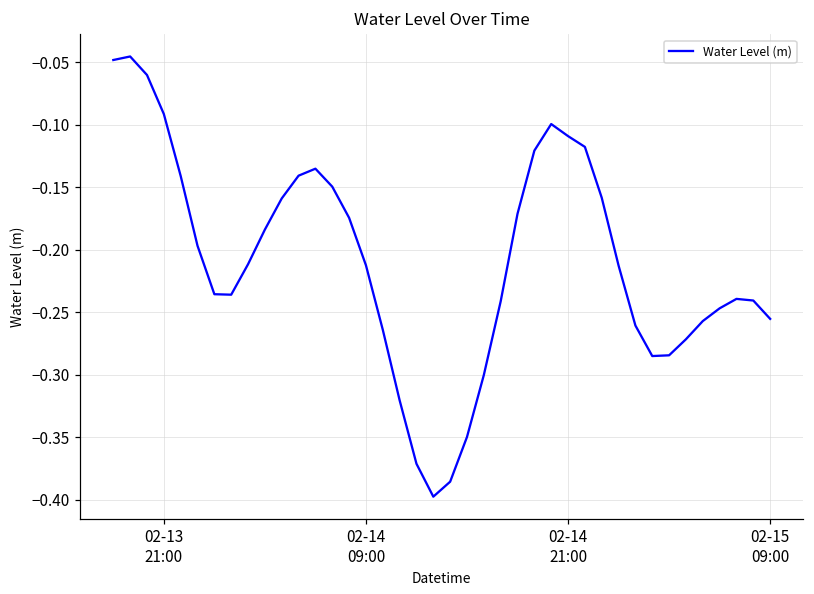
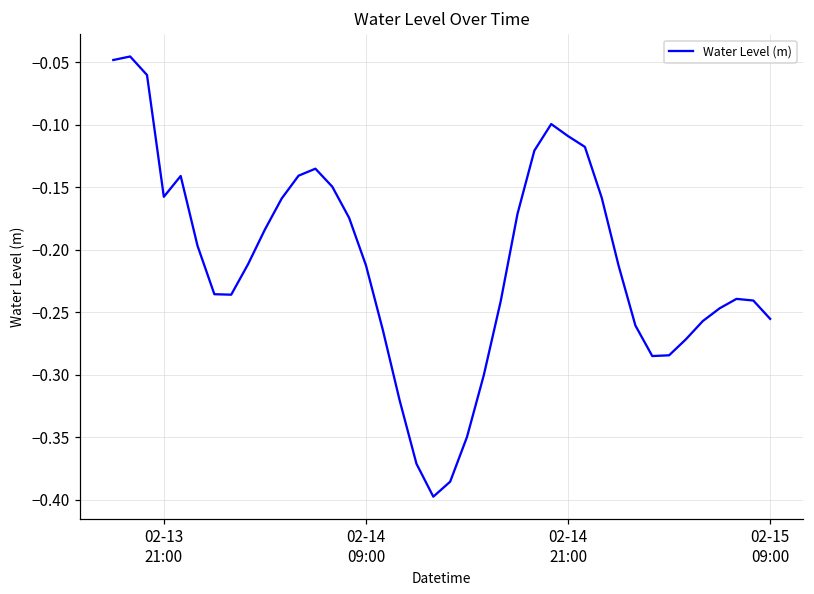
02-13 21:00: -0.091 -> -0.158
